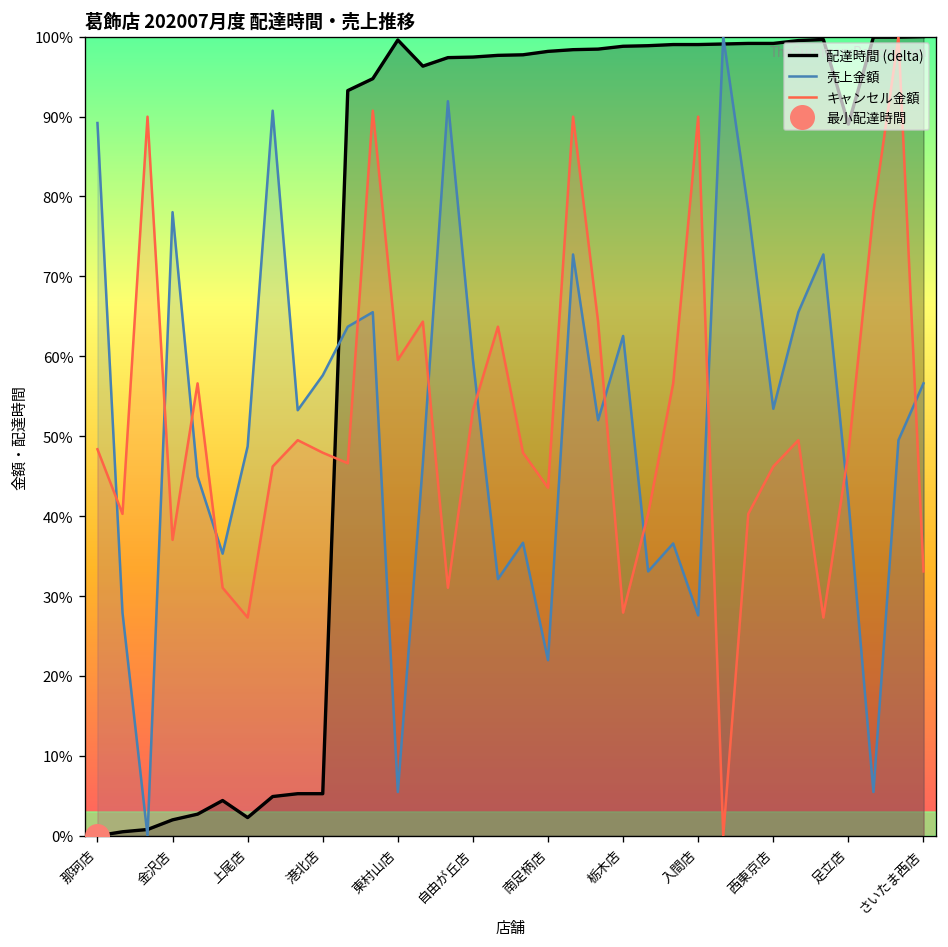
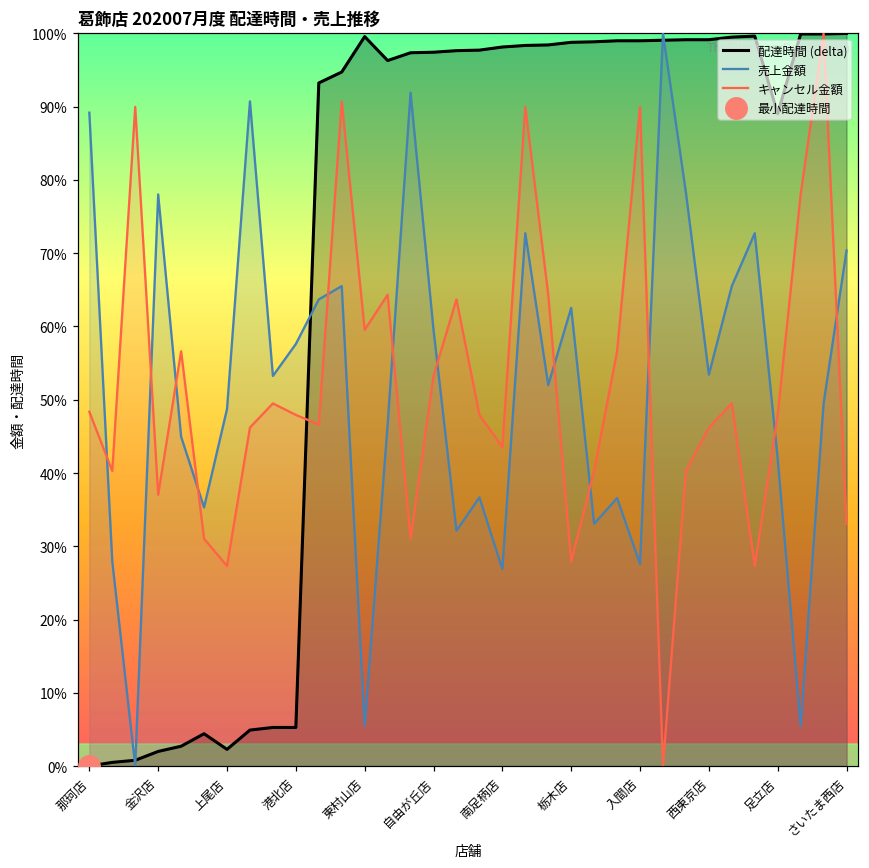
売上金額, 南足柄店: 22% -> 27%
売上金額, さいたま西店: 57% -> 70%
